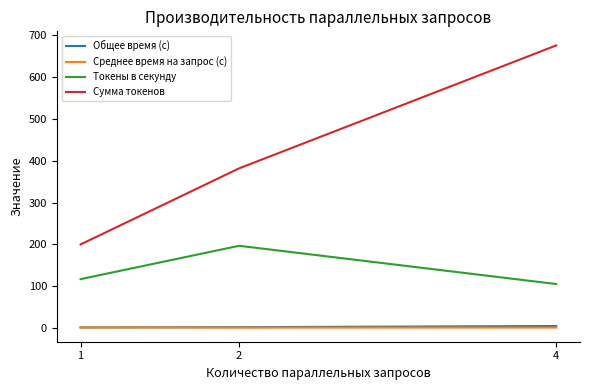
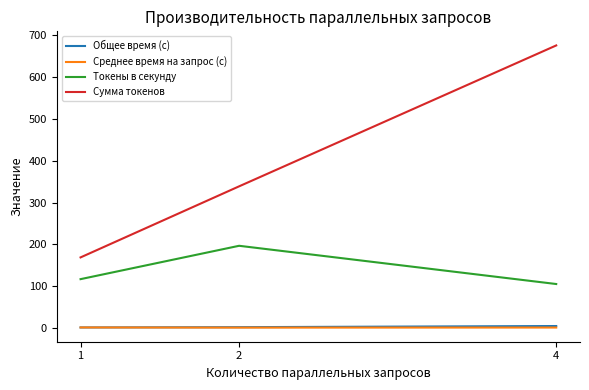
Сумма токенов, 1: 200 -> 170
Сумма токенов, 2: 380 -> 340
